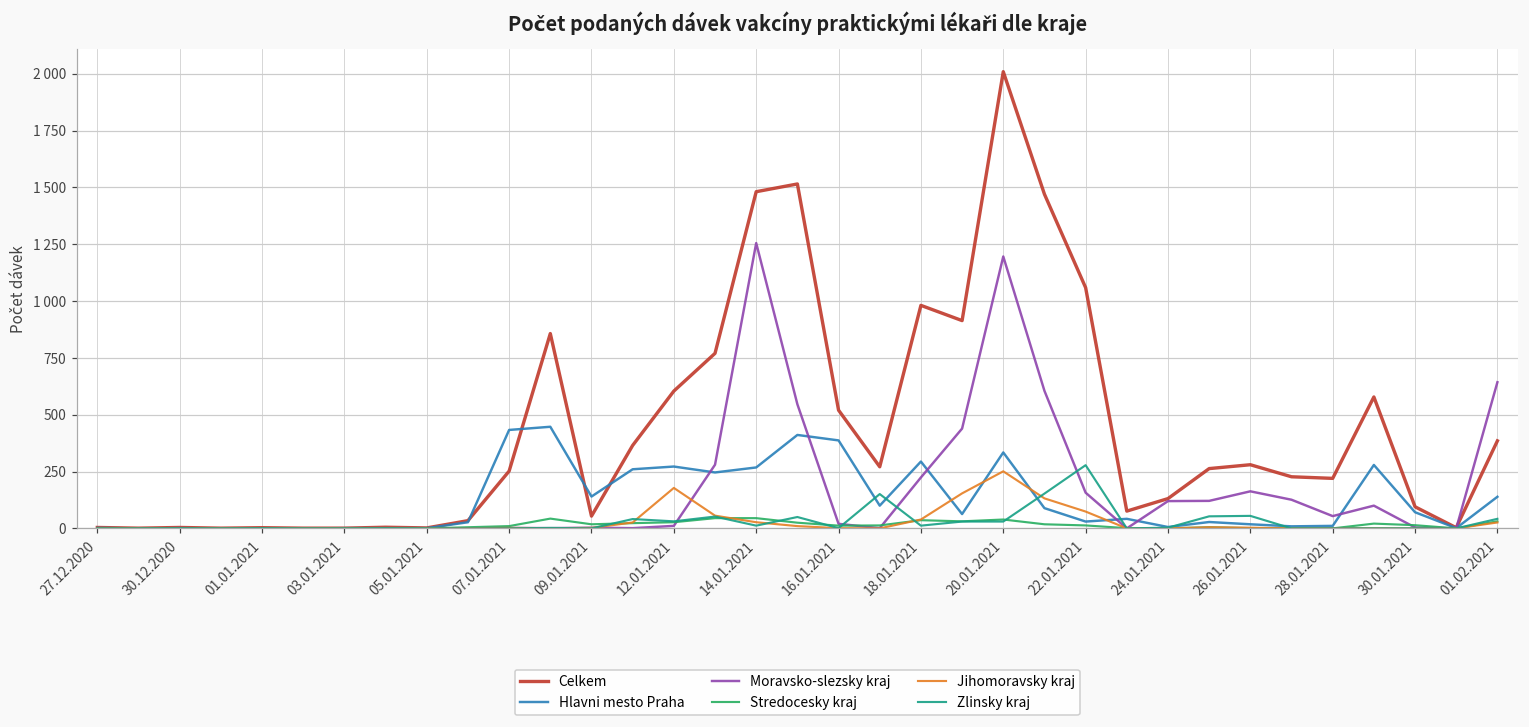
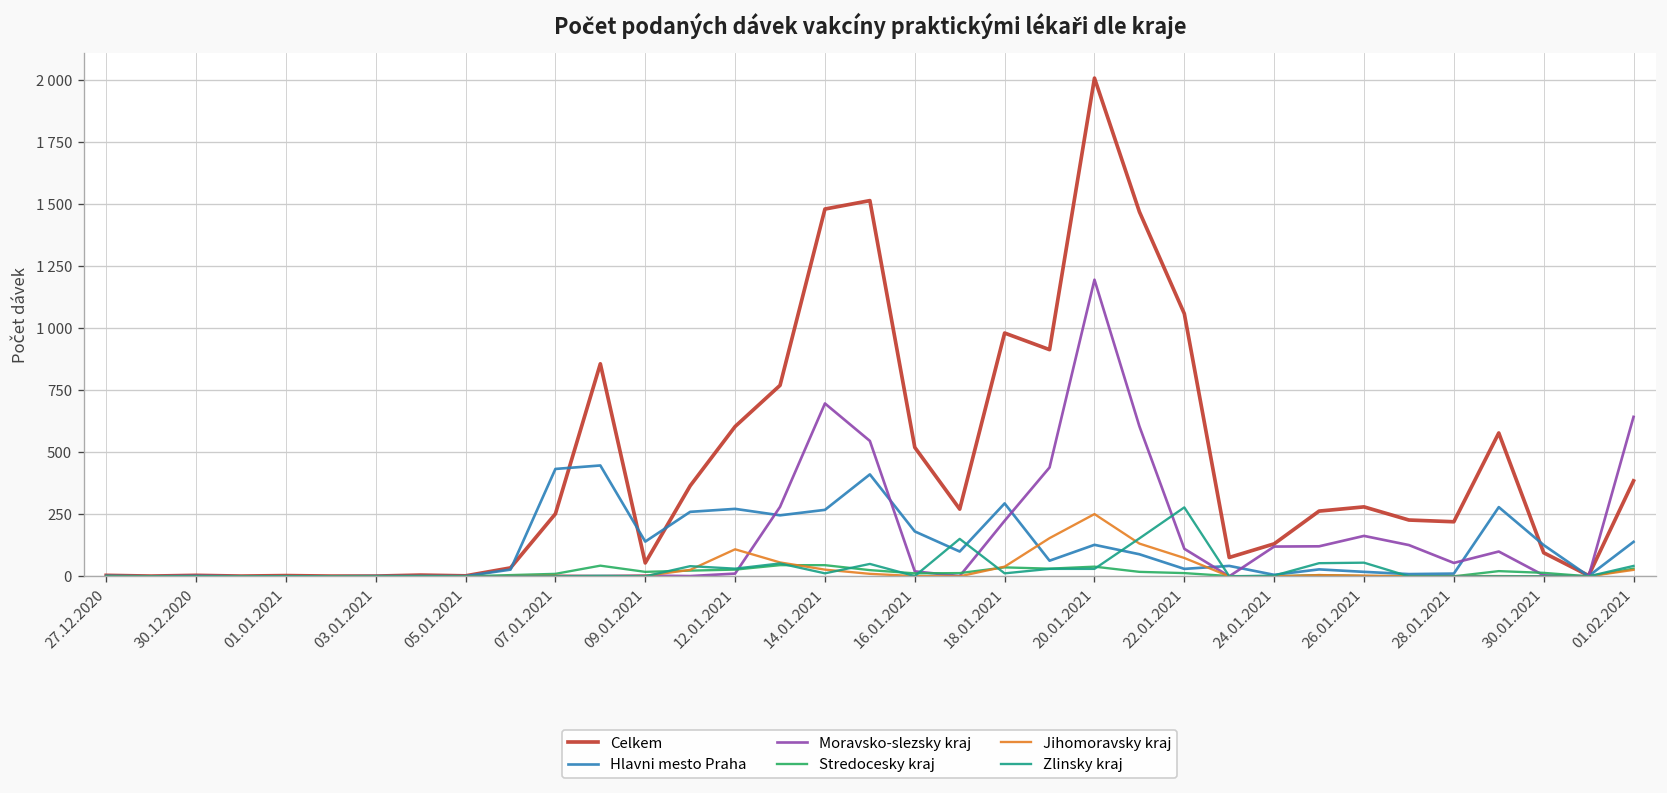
Jihomoravsky kraj, 12.01.2021: 180 -> 110
Moravsko-slezsky kraj, 14.01.2021: 1260 -> 700
Hlavni mesto Praha, 16.01.2021: 390 -> 180
Hlavni mesto Praha, 20.01.2021: 330 -> 130
Moravsko-slezsky kraj, 22.01.2021: 160 -> 110
Hlavni mesto Praha, 30.01.2021: 70 -> 130
